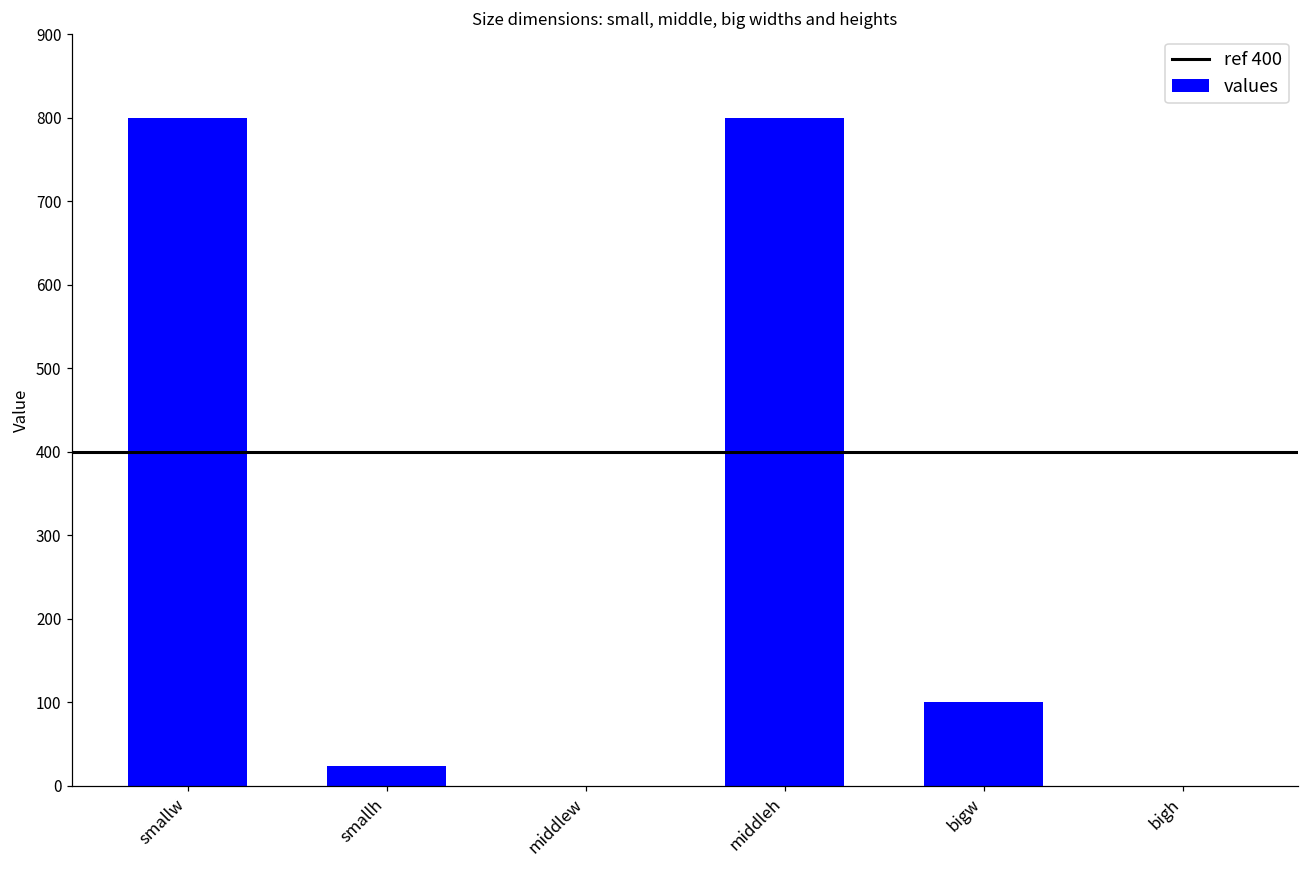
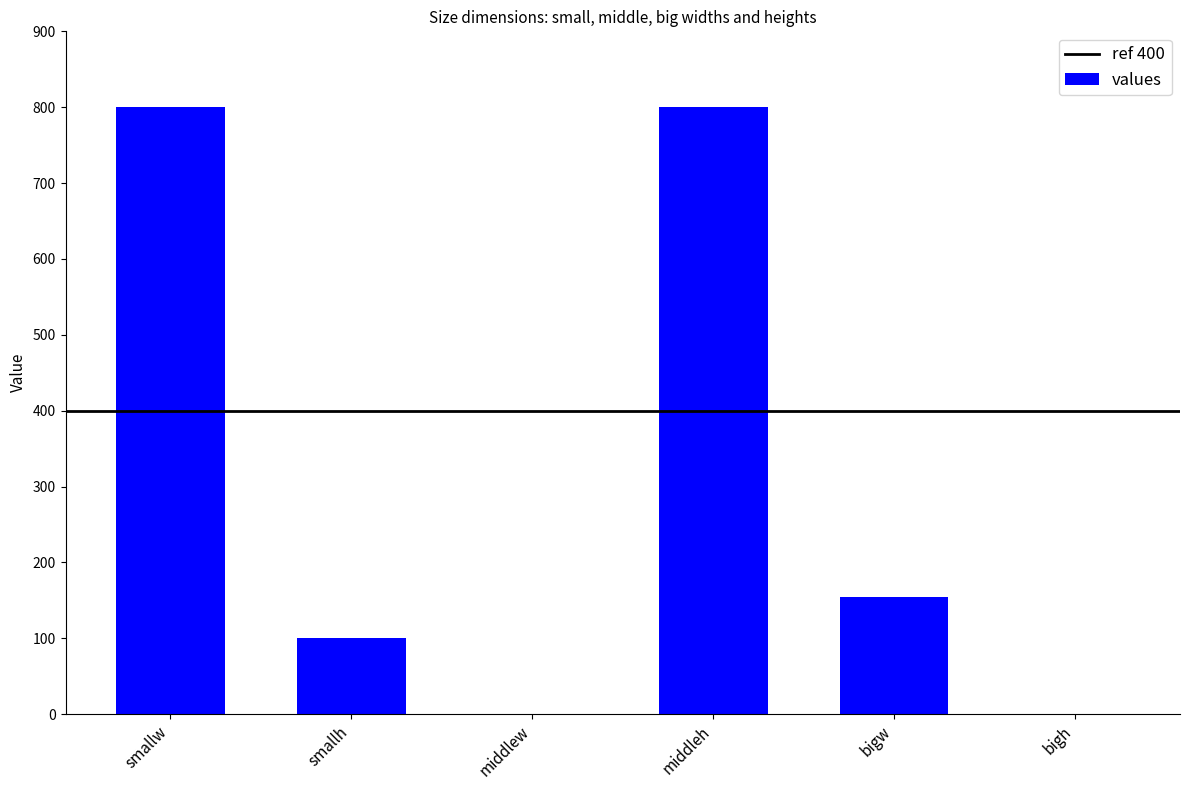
smallh: 20 -> 100
bigw: 100 -> 150
